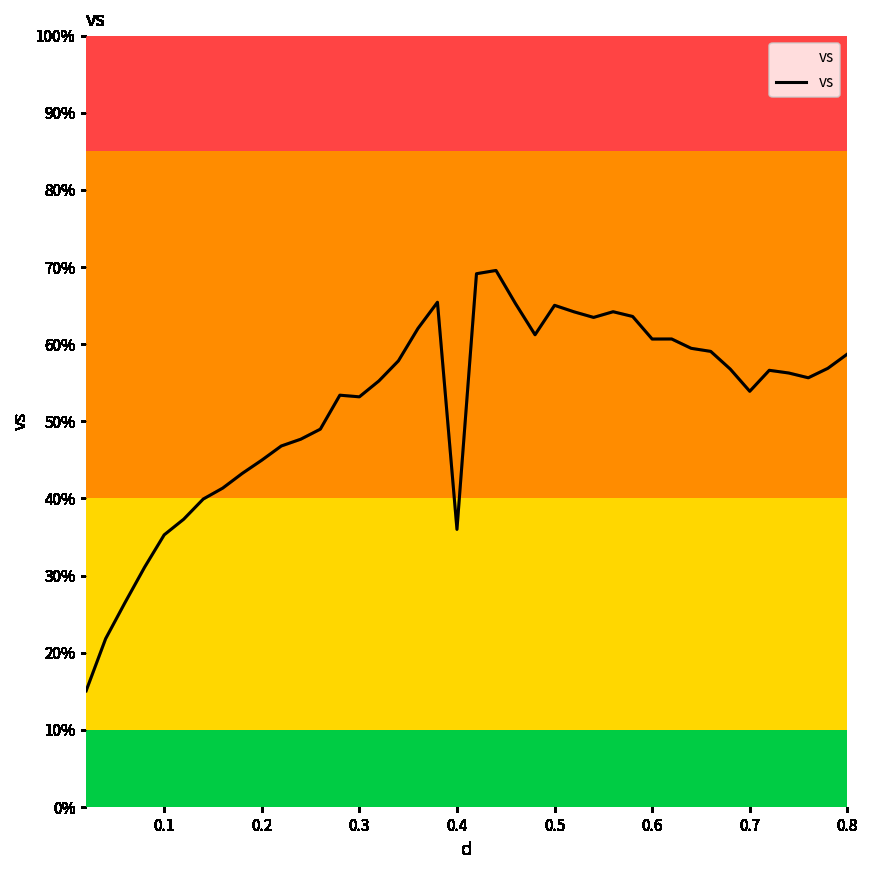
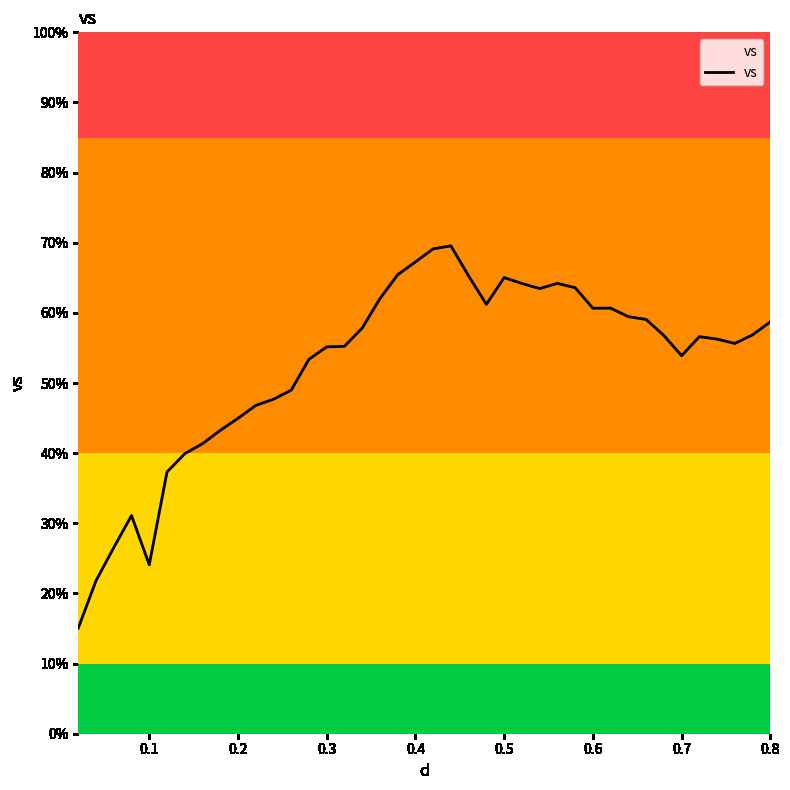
0.1: 35% -> 24%
0.3: 53% -> 55%
0.4: 36% -> 67%
